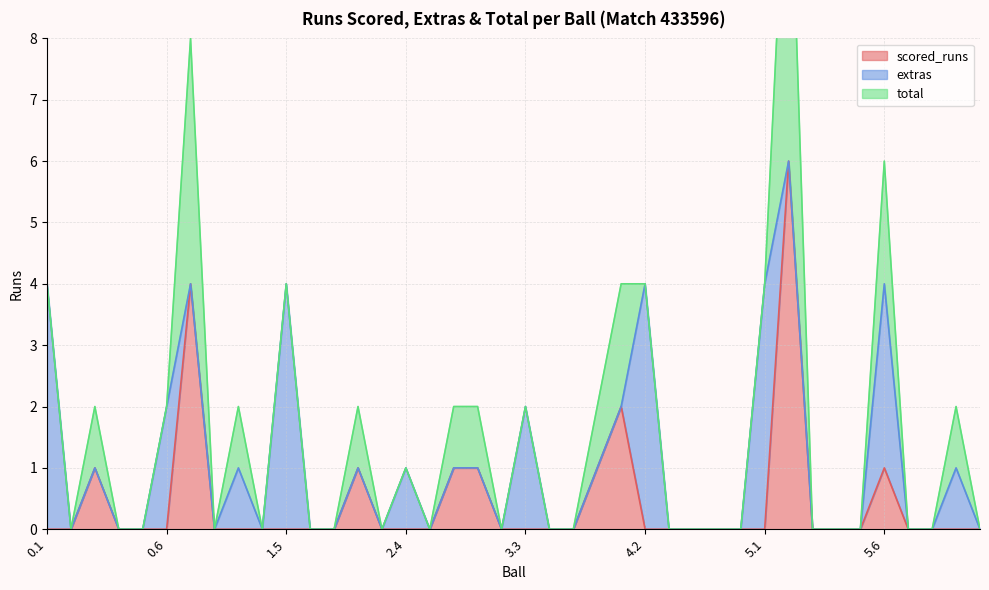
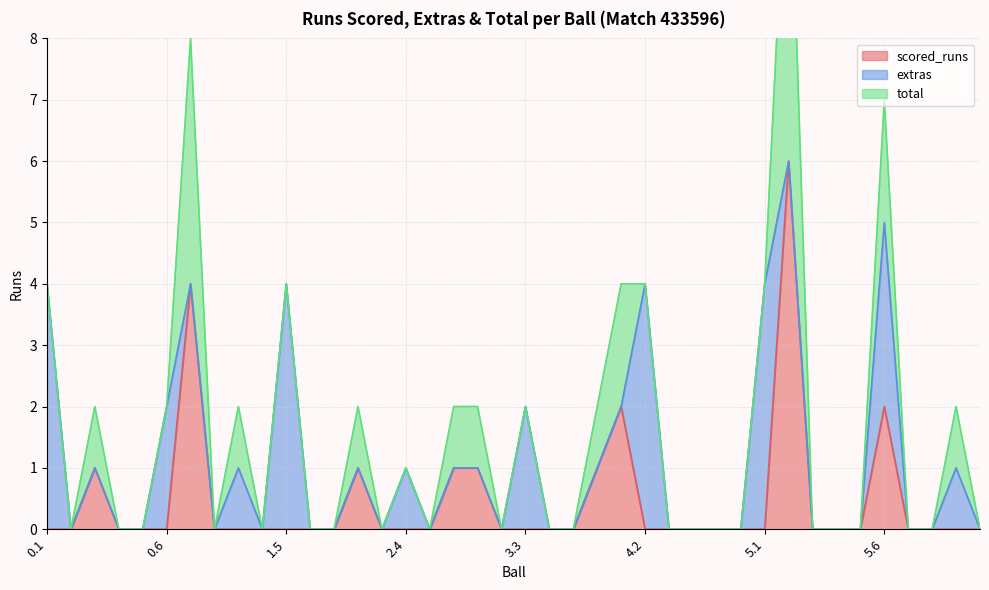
scored_runs, 5.6: 1 -> 2
